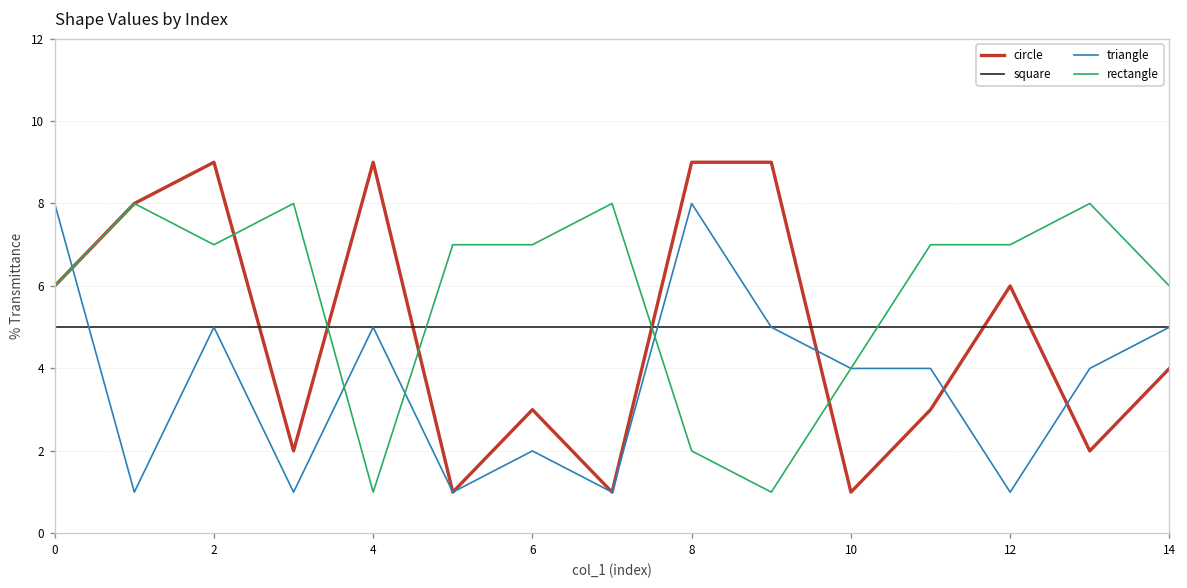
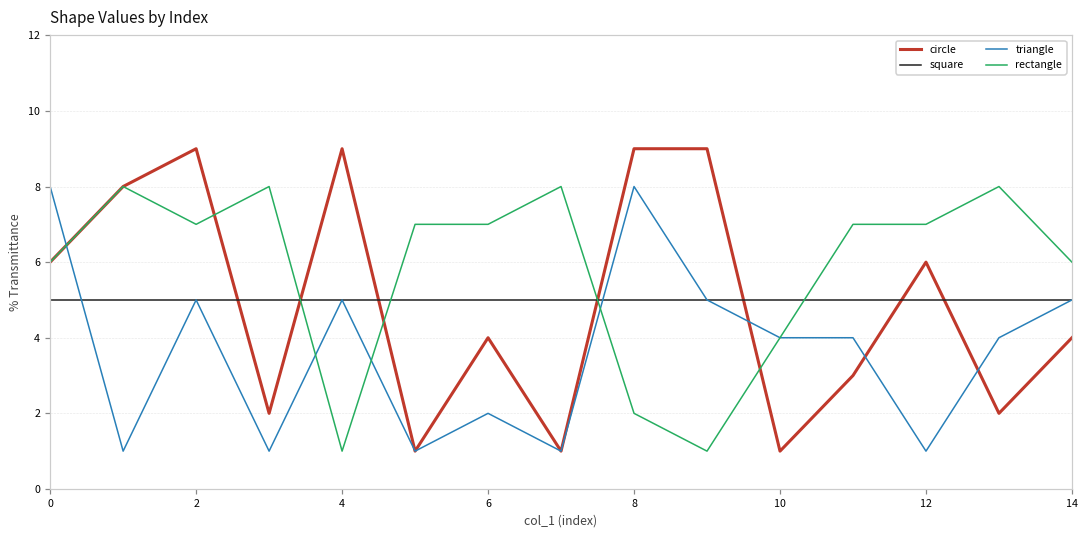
circle, 6: 3 -> 4
